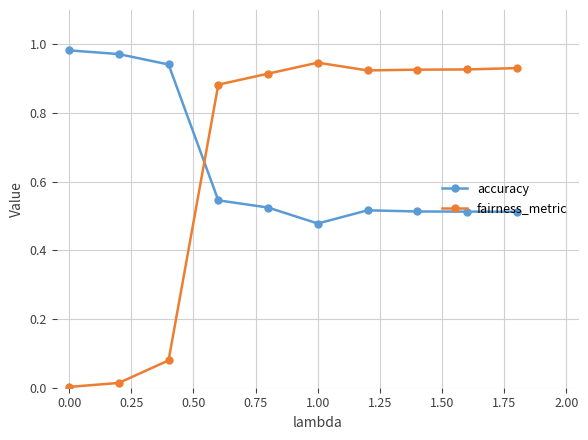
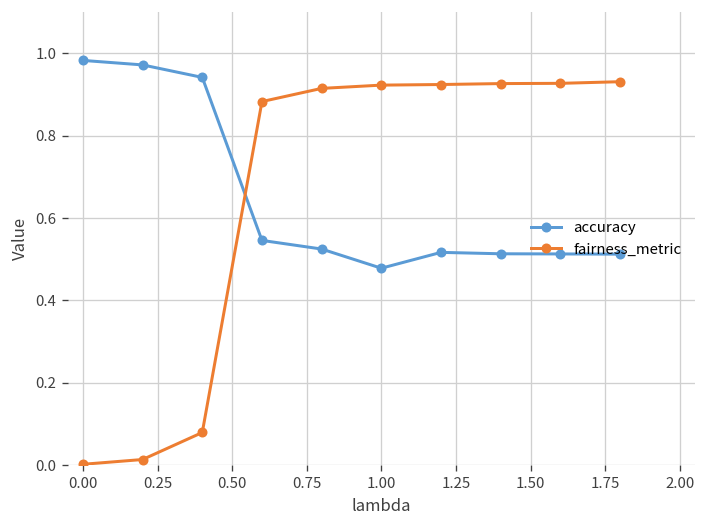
fairness_metric, 1.00: 0.95 -> 0.92
